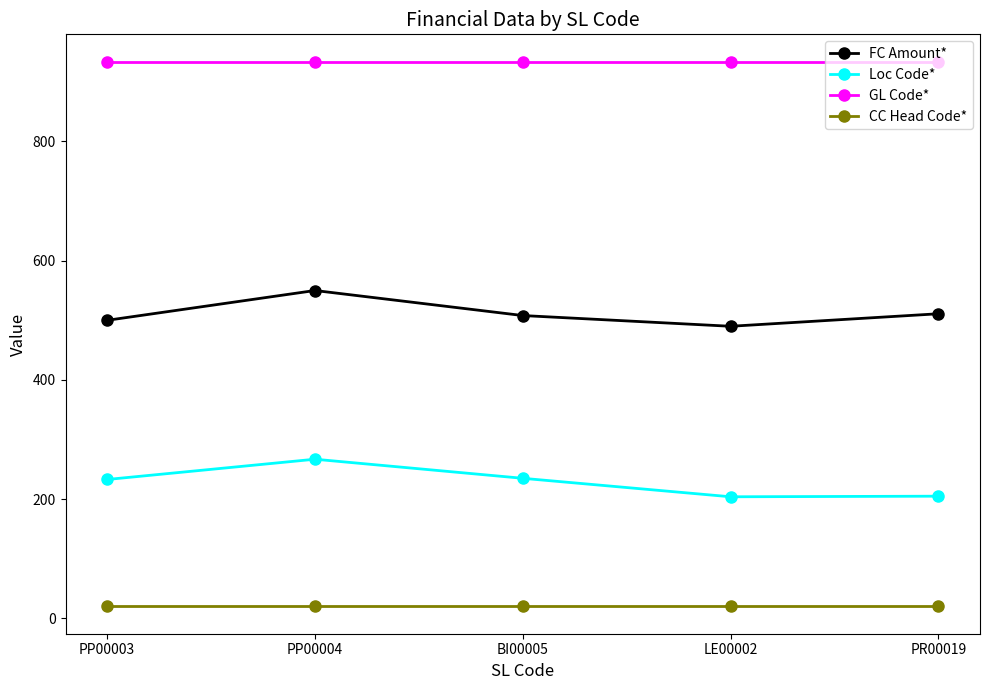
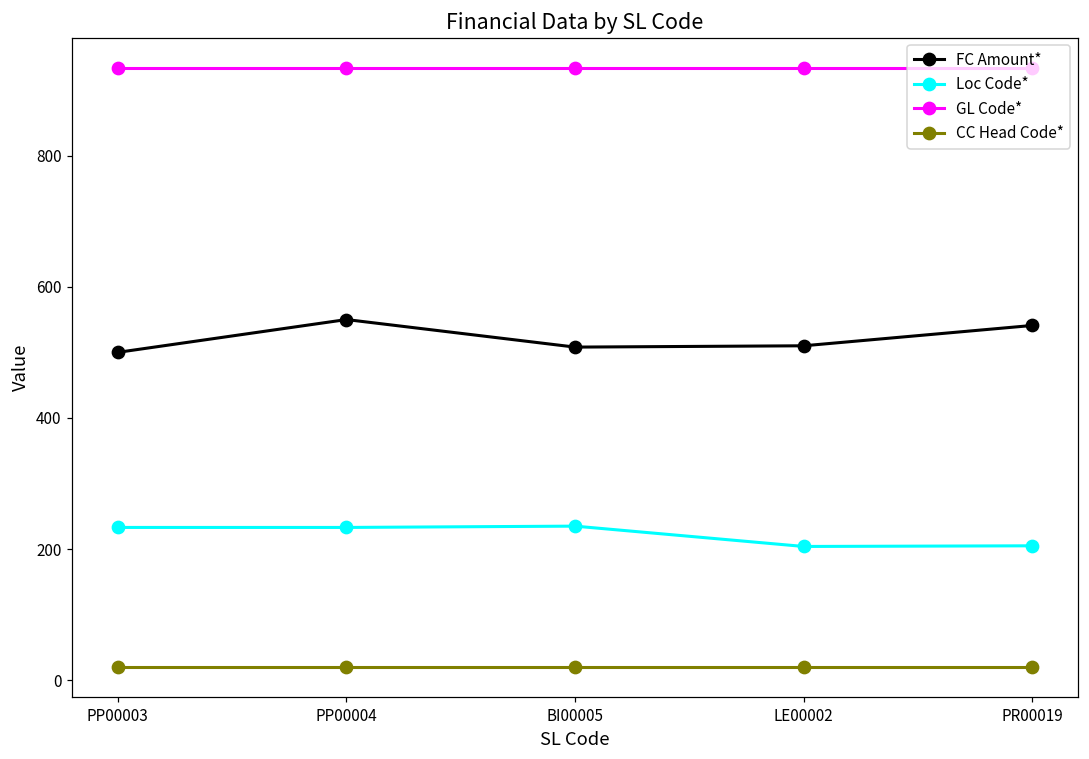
Loc Code*, PP00004: 270 -> 230
FC Amount*, LE00002: 490 -> 510
FC Amount*, PR00019: 510 -> 540
